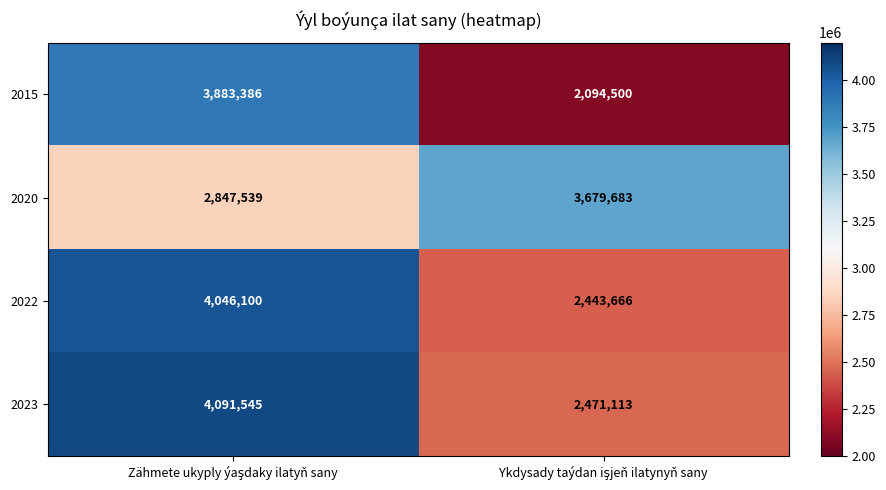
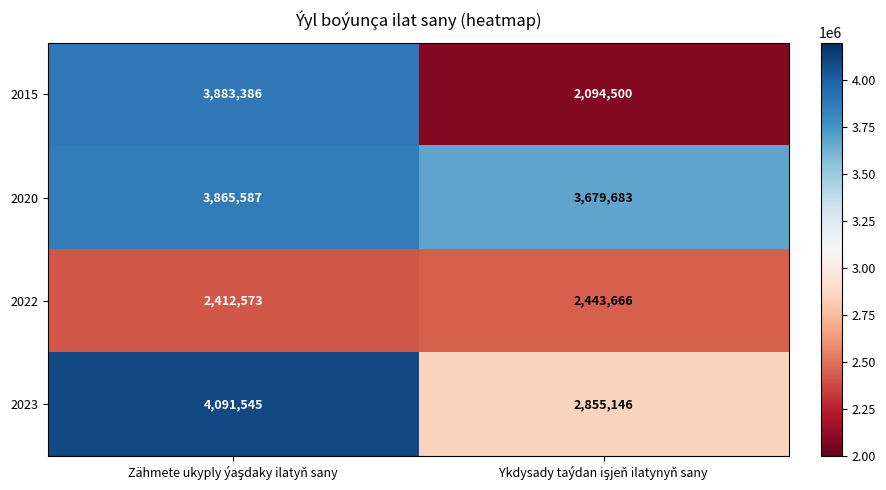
2020, Zähmete ukyply ýaşdaky ilatyň sany: 2,847,539 -> 3,865,587
2022, Zähmete ukyply ýaşdaky ilatyň sany: 4,046,100 -> 2,412,573
2023, Ykdysady taýdan işjeň ilatynyň sany: 2,471,113 -> 2,855,146
